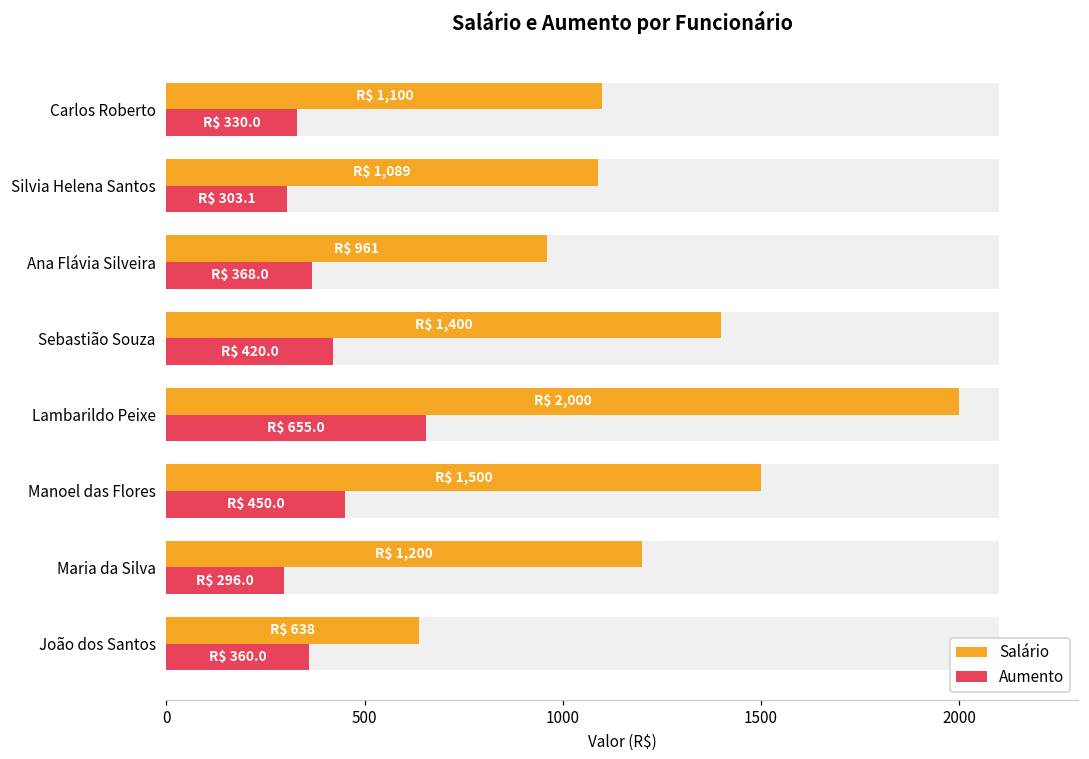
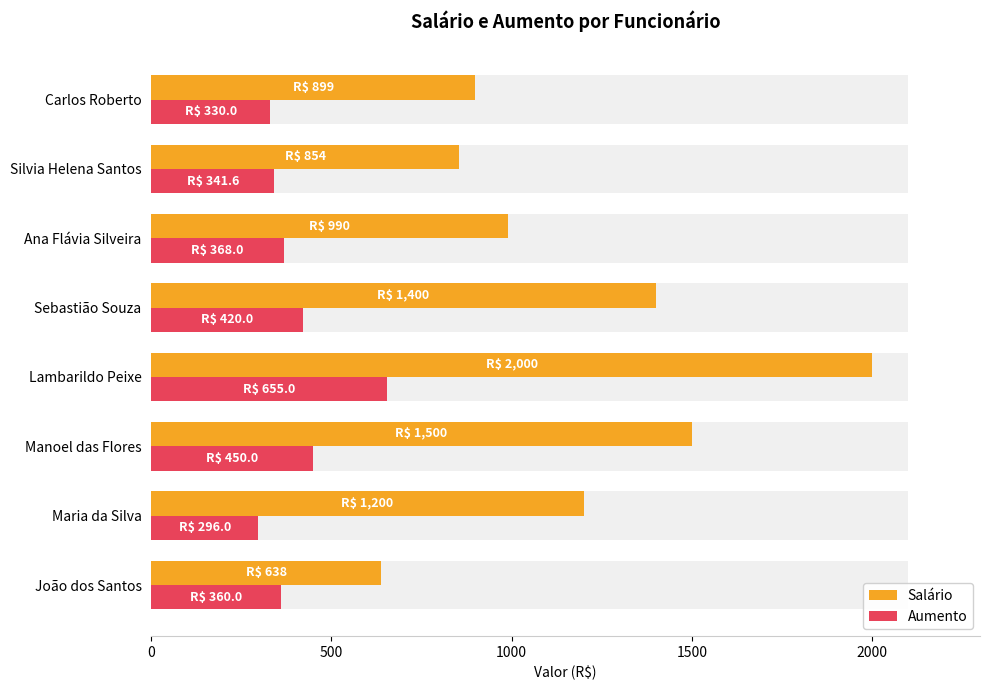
Salário, Carlos Roberto: 1,100 -> 899
Salário, Silvia Helena Santos: 1,089 -> 854
Aumento, Silvia Helena Santos: 303.1 -> 341.6
Salário, Ana Flávia Silveira: 961 -> 990
